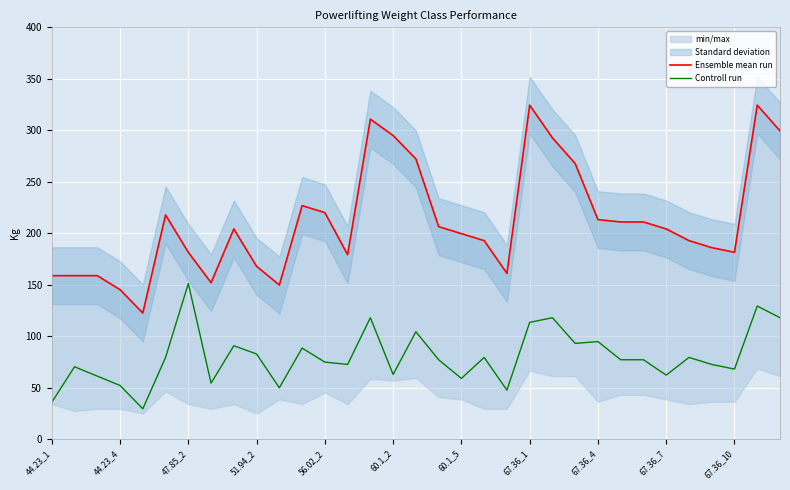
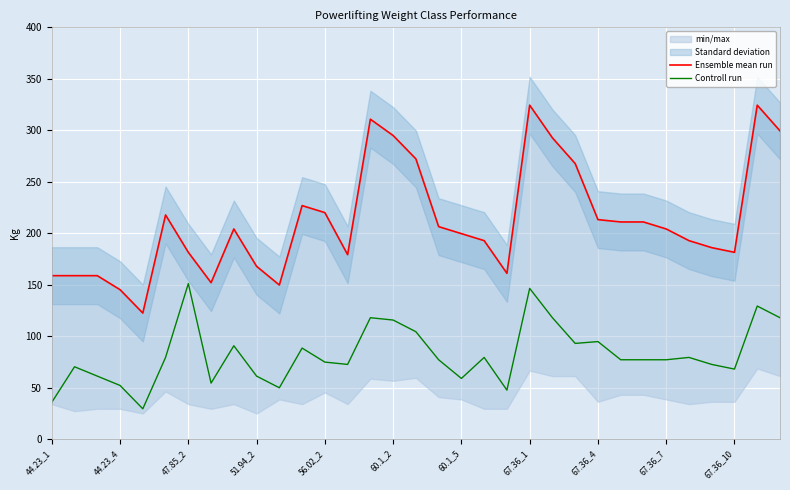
Controll run, 51.94_2: 83 -> 61
Controll run, 60.1_2: 63 -> 116
Controll run, 67.36_1: 113 -> 146
Controll run, 67.36_7: 62 -> 77
